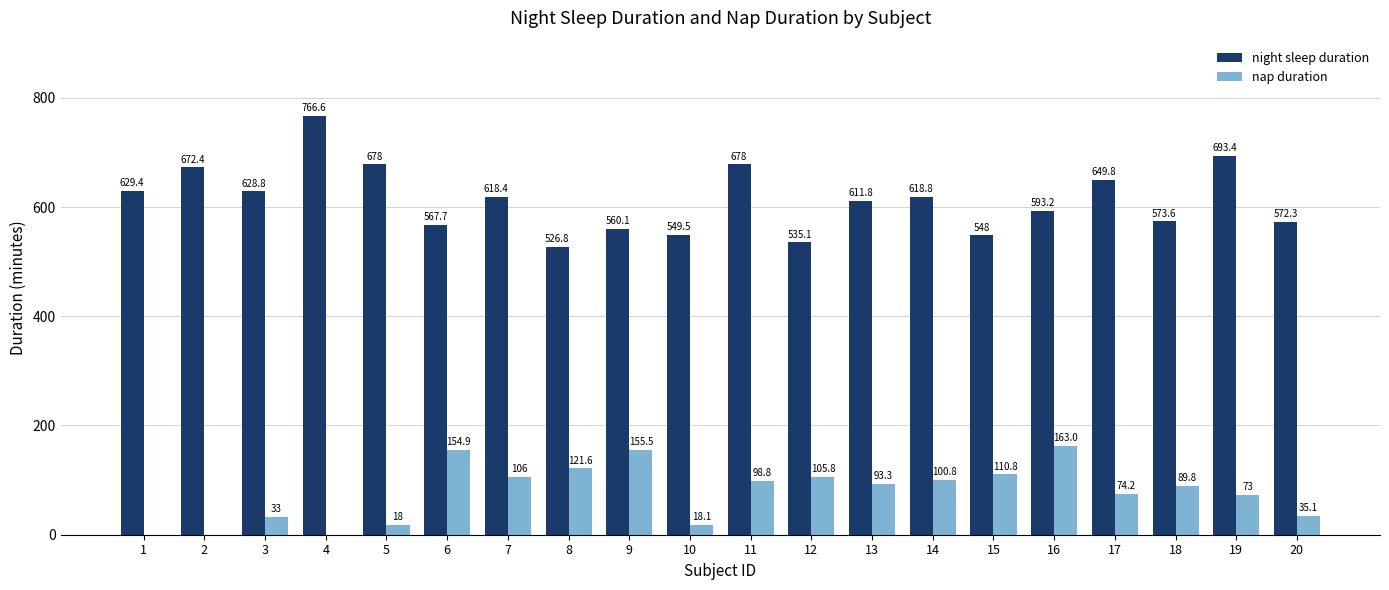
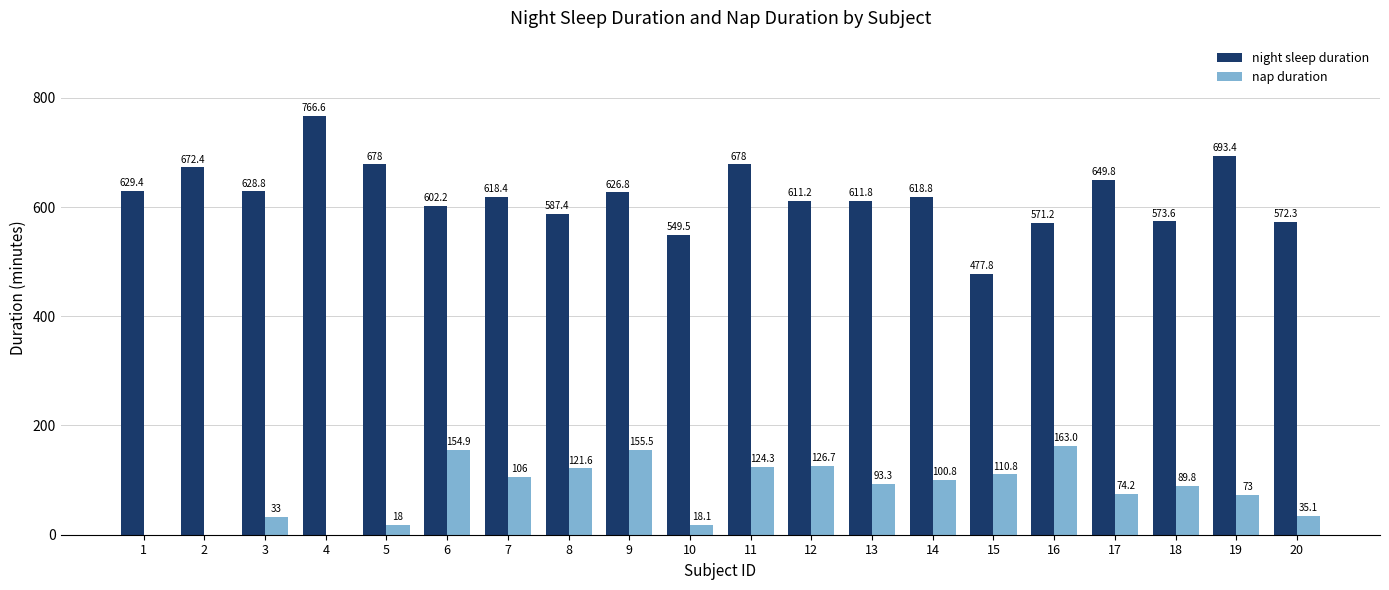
night sleep duration, 6: 567.7 -> 602.2
night sleep duration, 8: 526.8 -> 587.4
night sleep duration, 9: 560.1 -> 626.8
nap duration, 11: 98.8 -> 124.3
night sleep duration, 12: 535.1 -> 611.2
nap duration, 12: 105.8 -> 126.7
night sleep duration, 15: 548 -> 477.8
night sleep duration, 16: 593.2 -> 571.2
